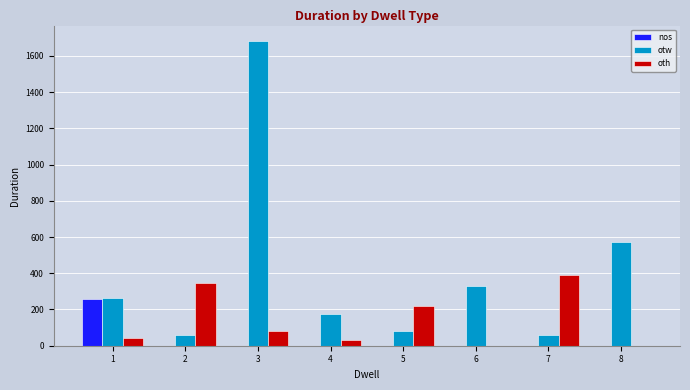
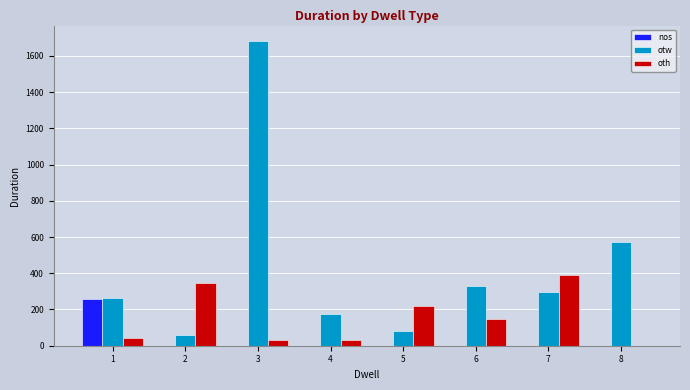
oth, 3: 80 -> 30
oth, 6: 0 -> 150
otw, 7: 60 -> 300
